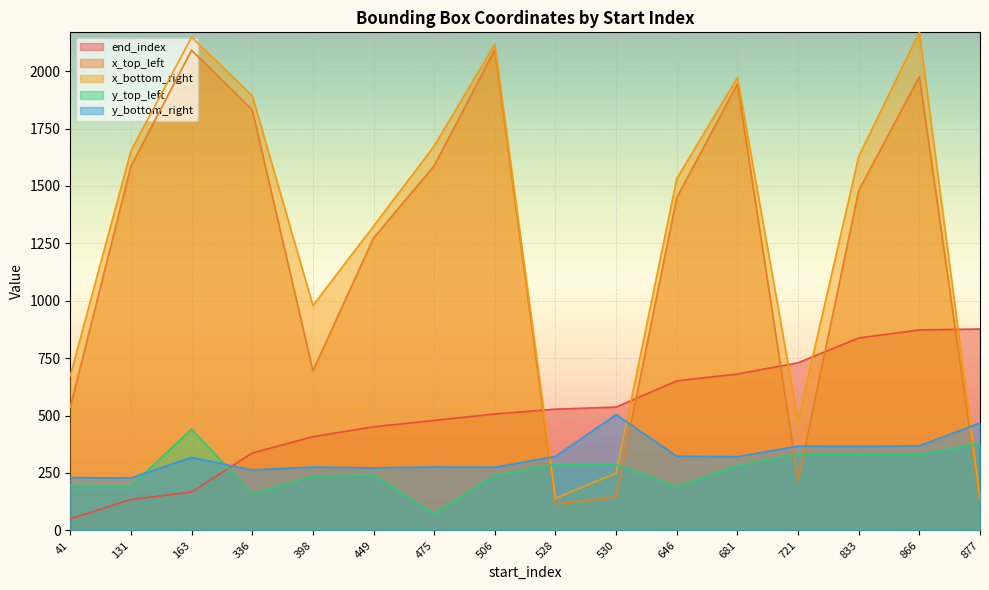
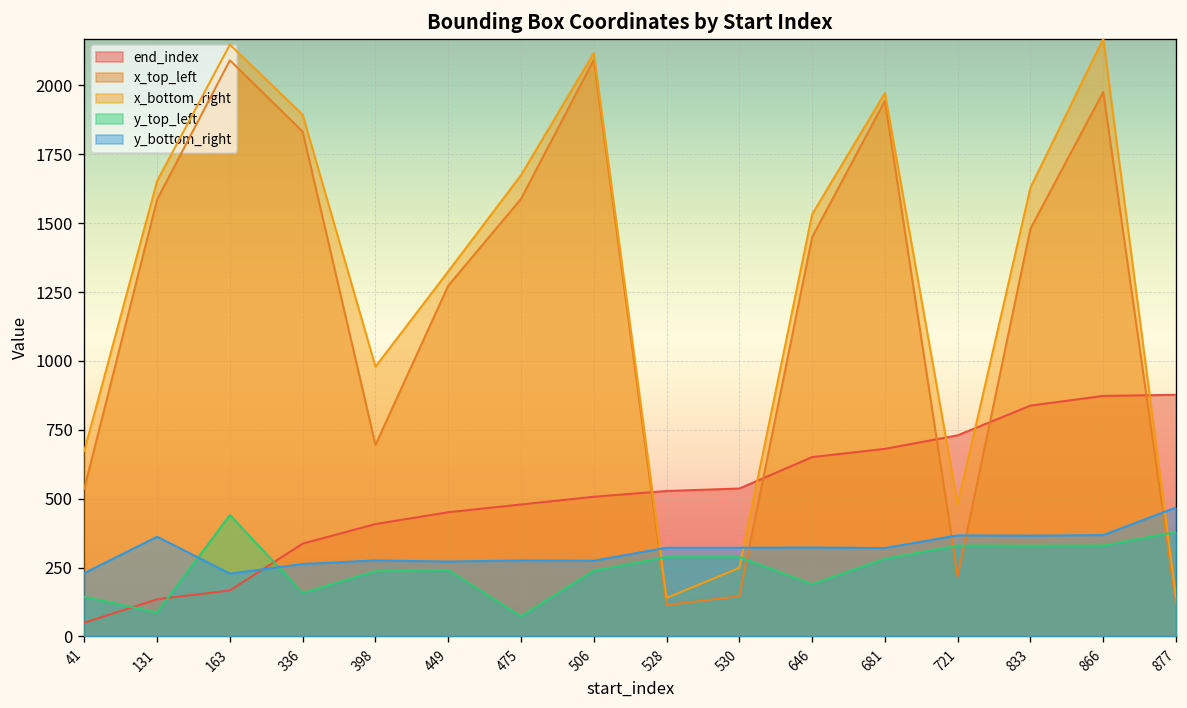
y_top_left, 41: 200 -> 140
y_top_left, 131: 190 -> 90
y_bottom_right, 131: 230 -> 360
y_bottom_right, 163: 320 -> 230
y_bottom_right, 530: 500 -> 320
